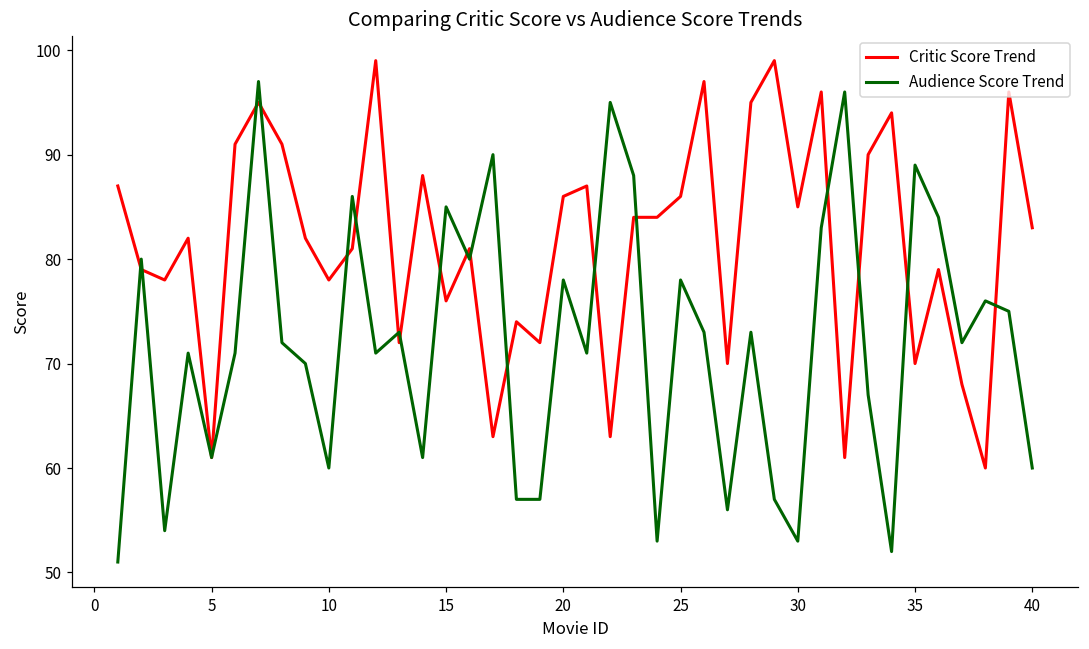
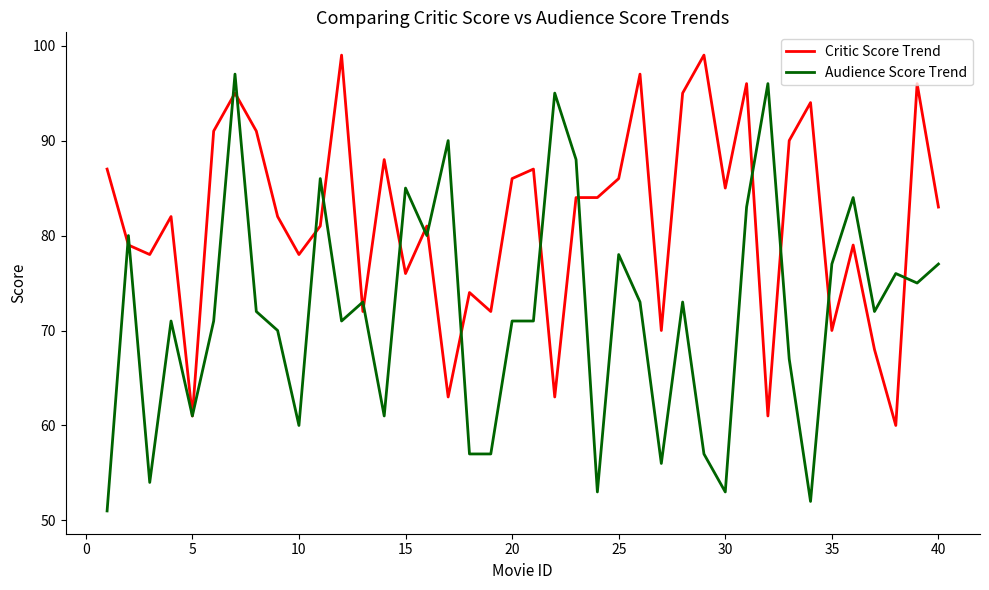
Audience Score Trend, 20: 78 -> 71
Audience Score Trend, 35: 89 -> 77
Audience Score Trend, 40: 60 -> 77
